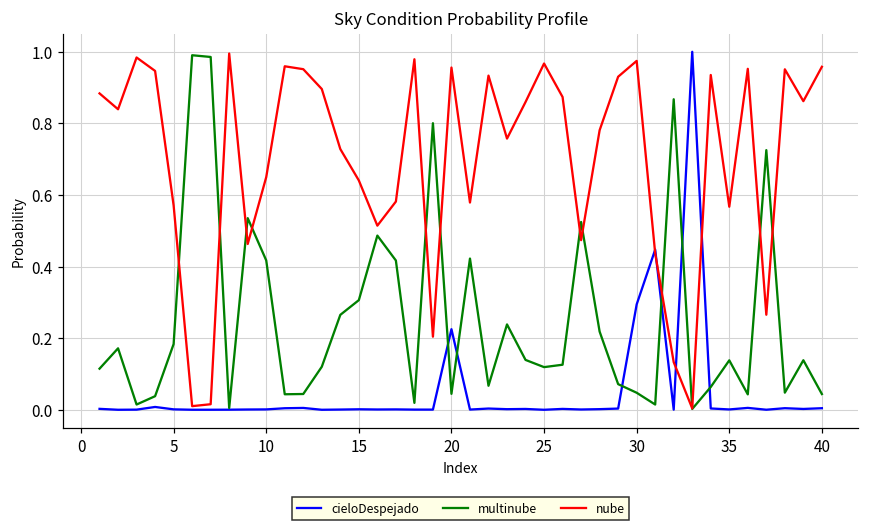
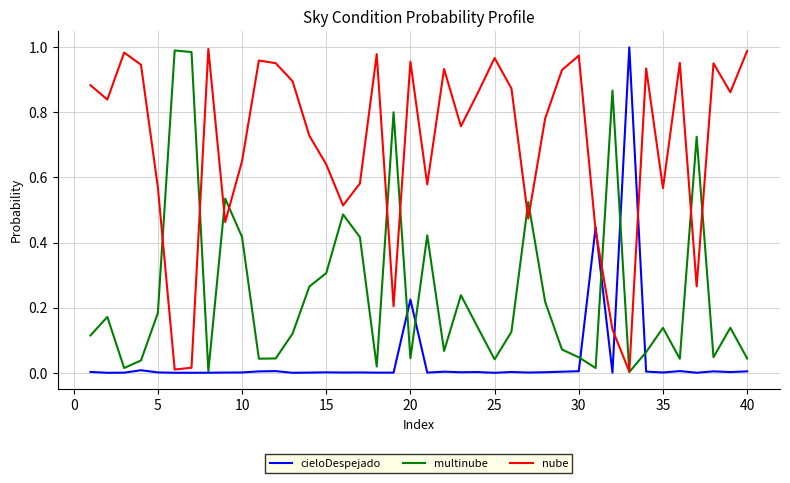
multinube, 25: 0.12 -> 0.04
cieloDespejado, 30: 0.29 -> 0.00
nube, 40: 0.96 -> 0.99
